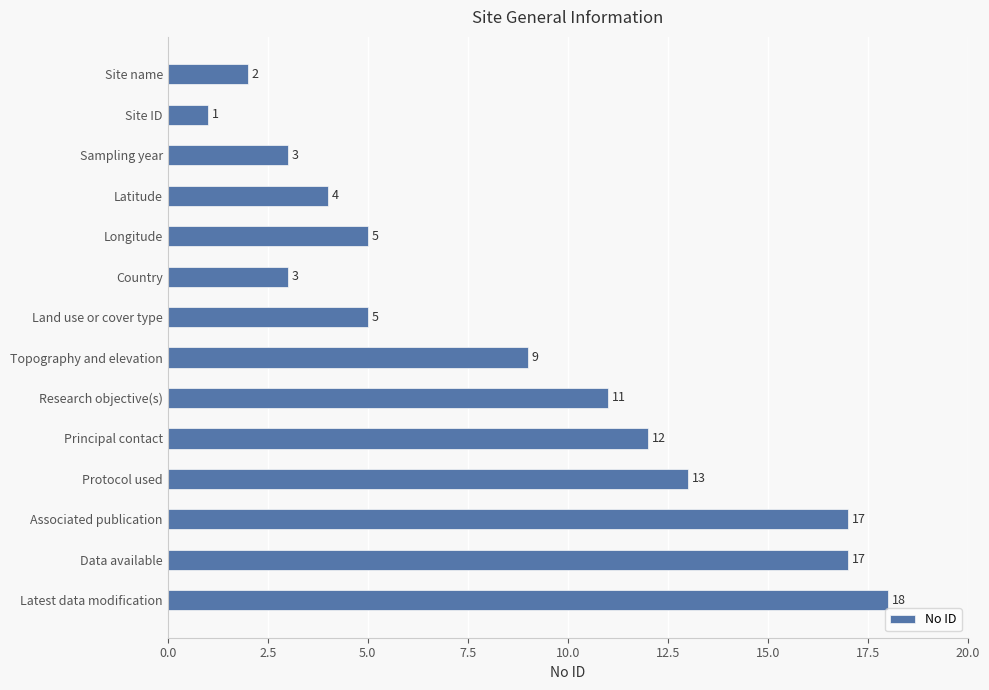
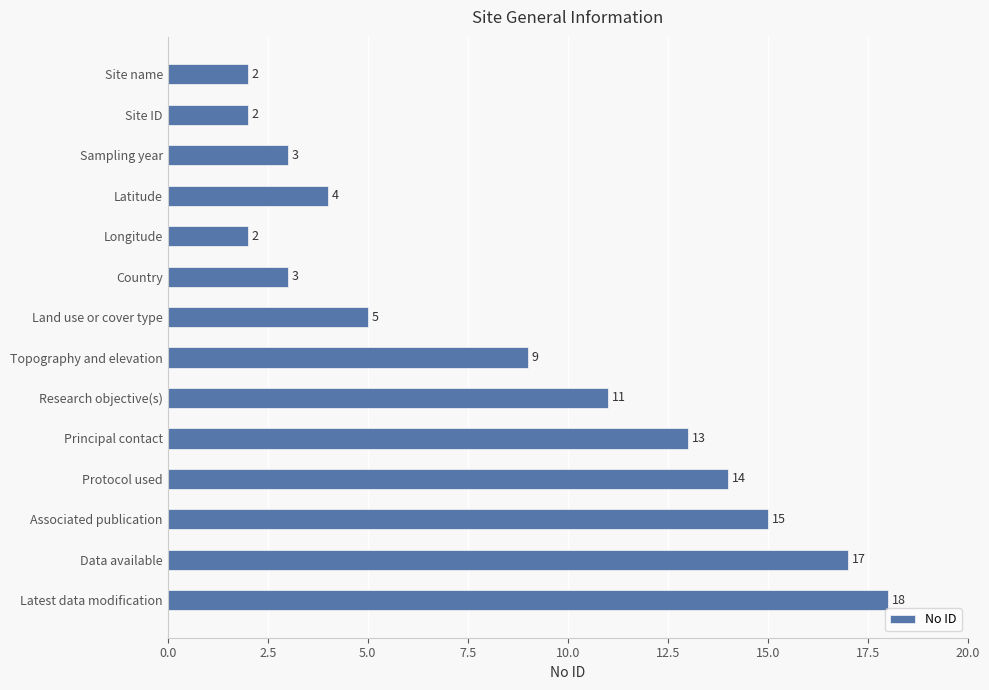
Site ID: 1 -> 2
Longitude: 5 -> 2
Principal contact: 12 -> 13
Protocol used: 13 -> 14
Associated publication: 17 -> 15
